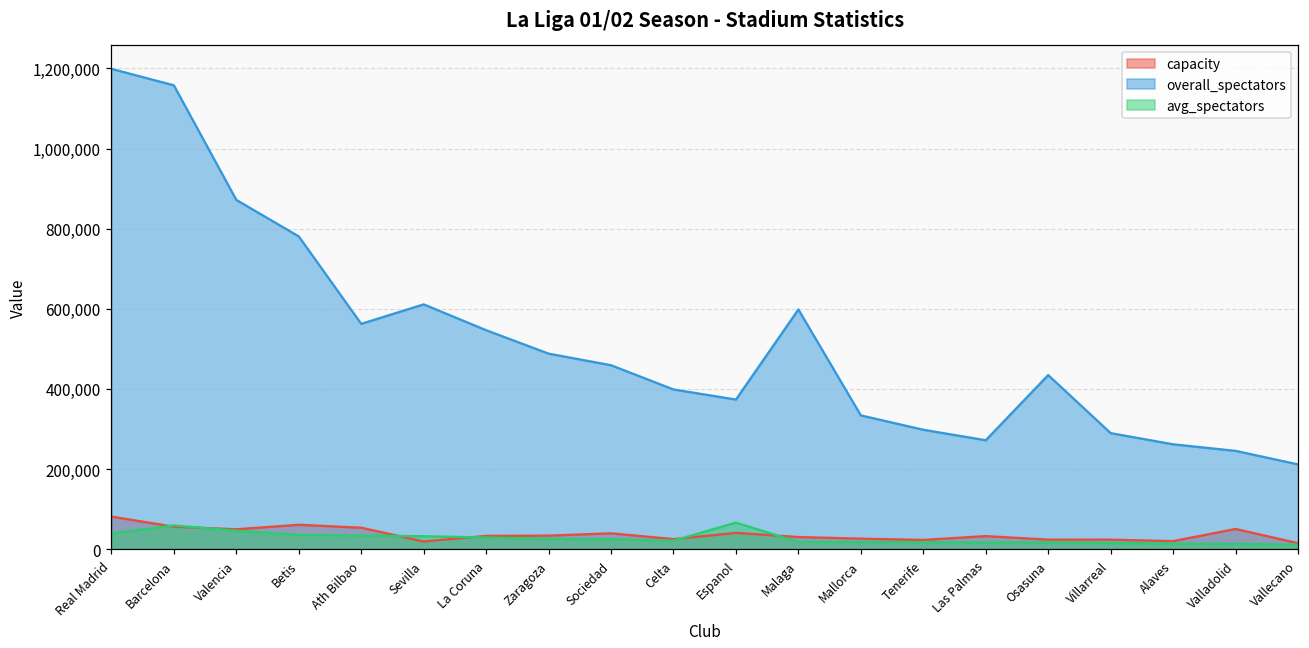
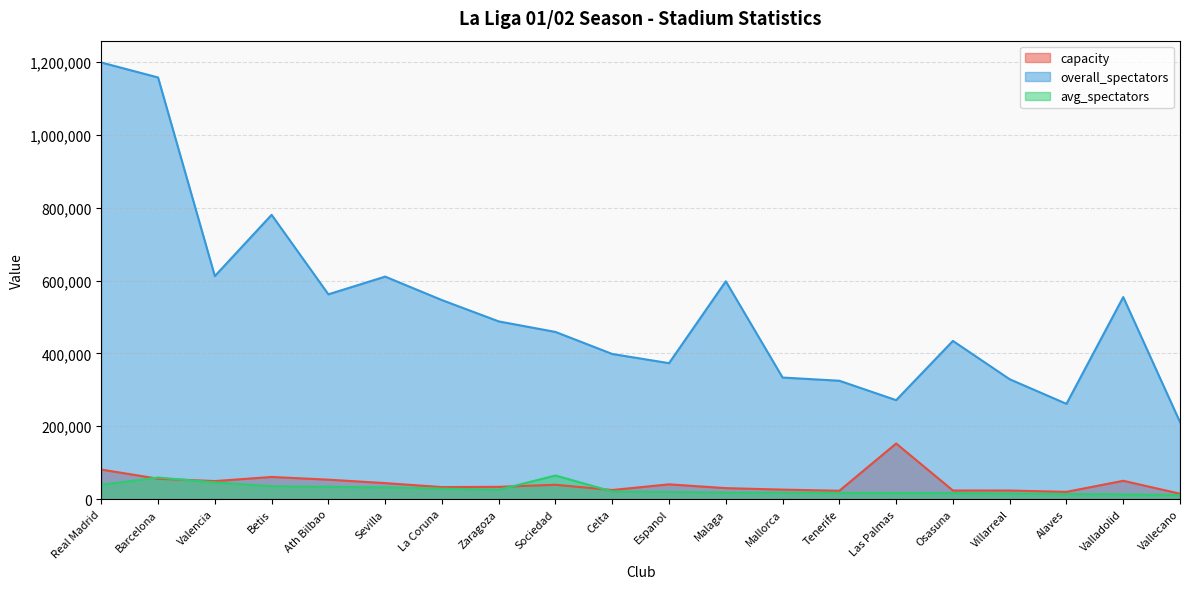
overall_spectators, Valencia: 870,000 -> 610,000
capacity, Sevilla: 20,000 -> 40,000
avg_spectators, Sociedad: 20,000 -> 60,000
avg_spectators, Espanol: 70,000 -> 20,000
overall_spectators, Tenerife: 300,000 -> 330,000
capacity, Las Palmas: 30,000 -> 150,000
overall_spectators, Villarreal: 290,000 -> 330,000
overall_spectators, Valladolid: 250,000 -> 550,000
